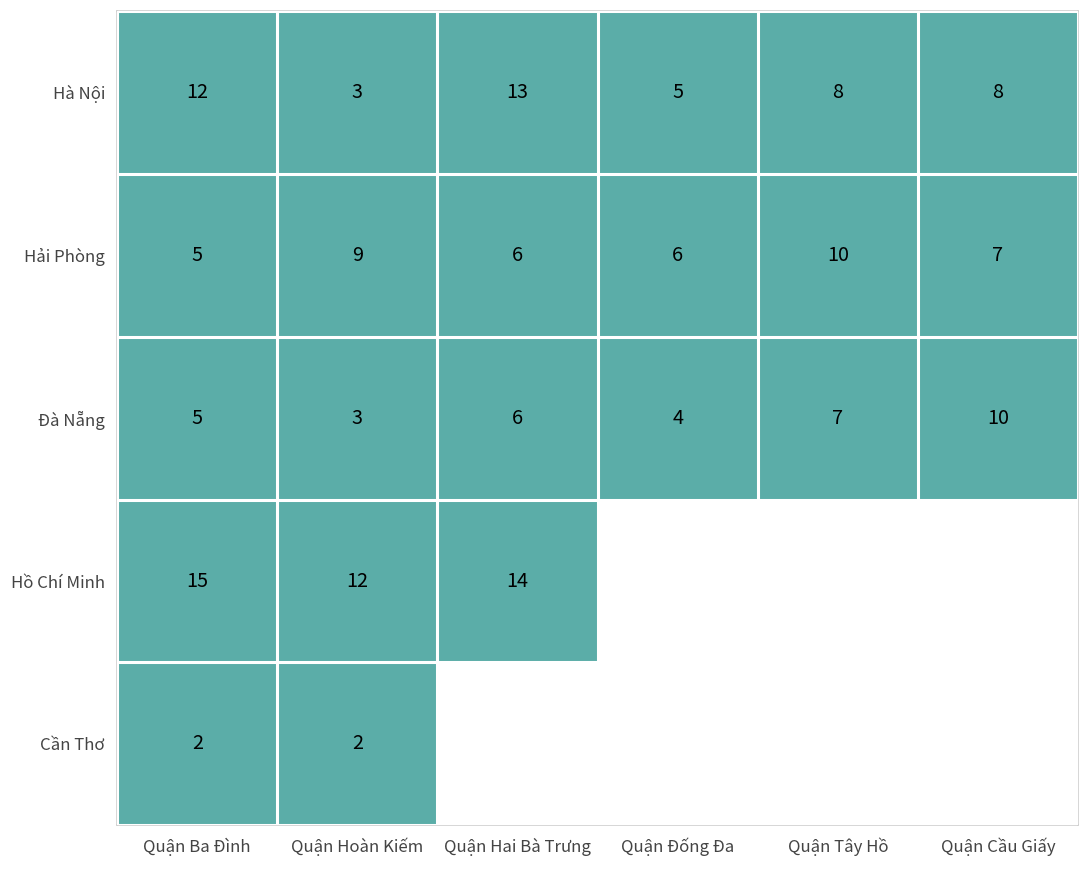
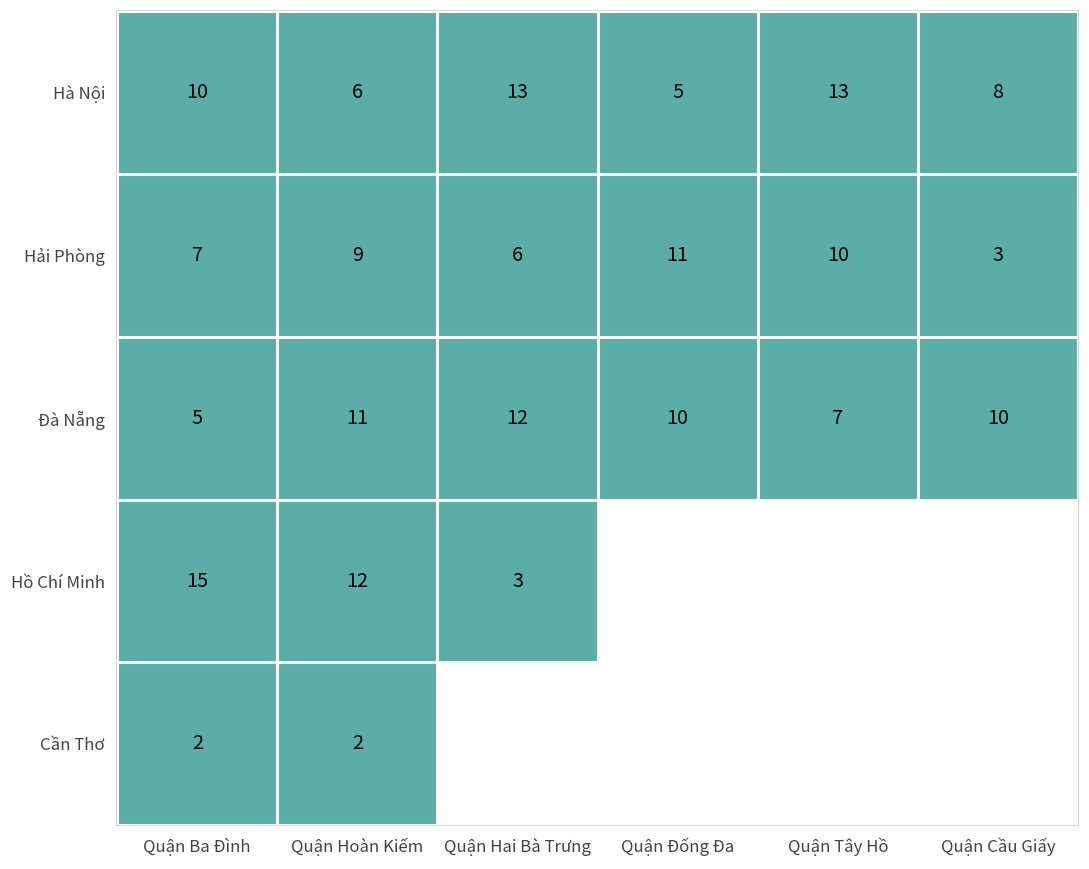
Hà Nội, Quận Ba Đình: 12 -> 10
Hà Nội, Quận Hoàn Kiếm: 3 -> 6
Hà Nội, Quận Tây Hồ: 8 -> 13
Hải Phòng, Quận Ba Đình: 5 -> 7
Hải Phòng, Quận Đống Đa: 6 -> 11
Hải Phòng, Quận Cầu Giấy: 7 -> 3
Đà Nẵng, Quận Hoàn Kiếm: 3 -> 11
Đà Nẵng, Quận Hai Bà Trưng: 6 -> 12
Đà Nẵng, Quận Đống Đa: 4 -> 10
Hồ Chí Minh, Quận Hai Bà Trưng: 14 -> 3
